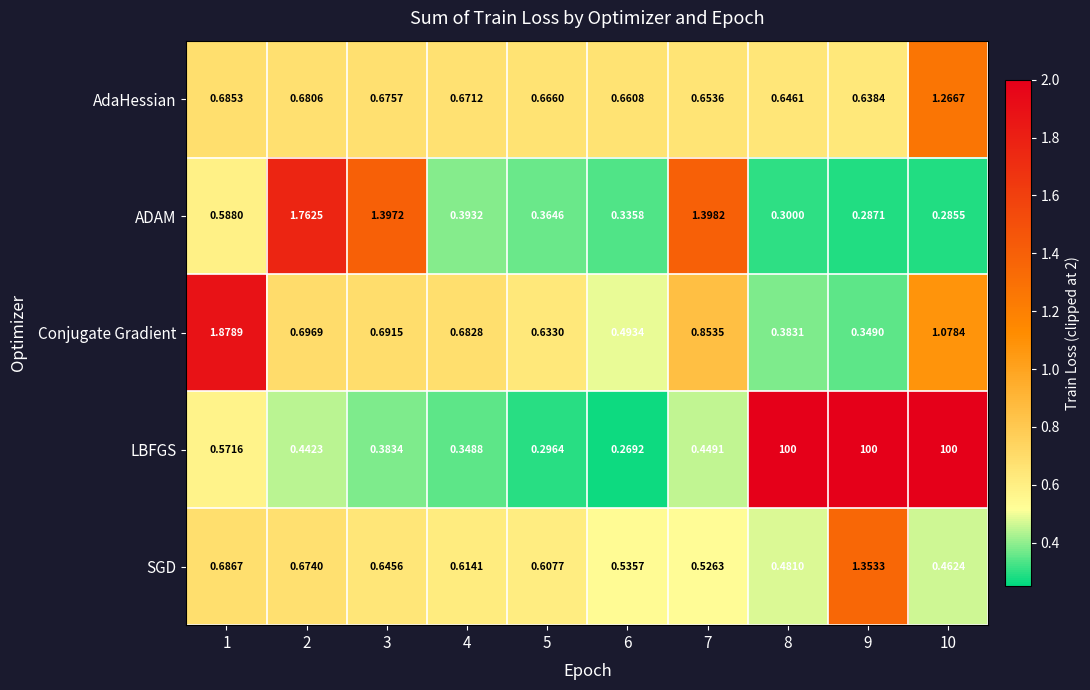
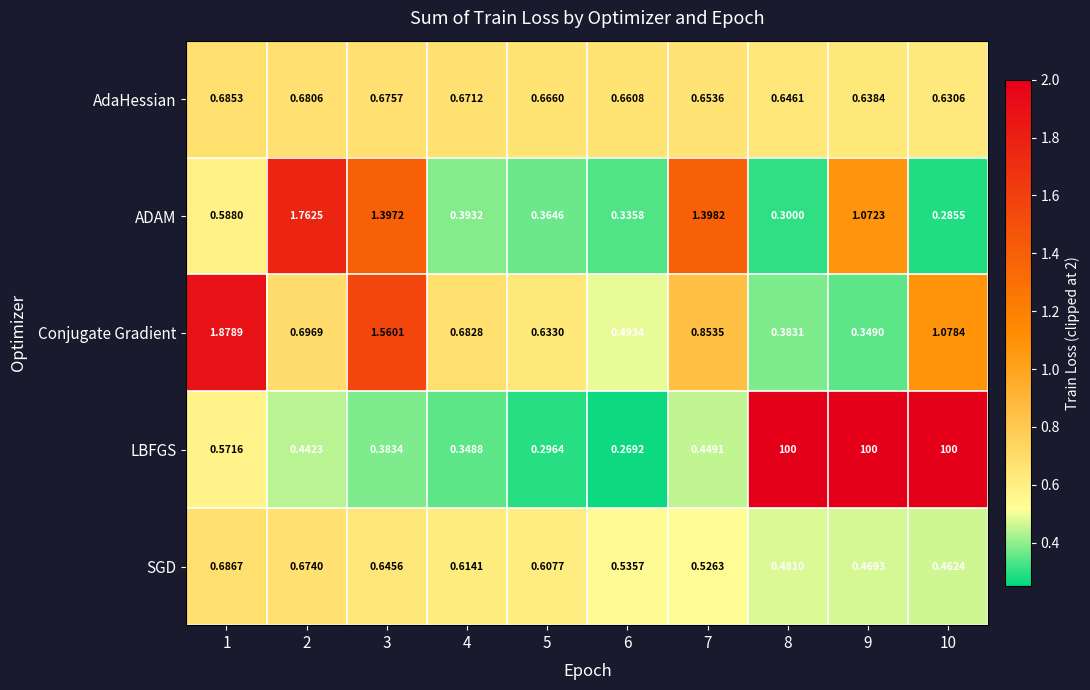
AdaHessian, 10: 1.2667 -> 0.6306
ADAM, 9: 0.2871 -> 1.0723
Conjugate Gradient, 3: 0.6915 -> 1.5601
SGD, 9: 1.3533 -> 0.4693
